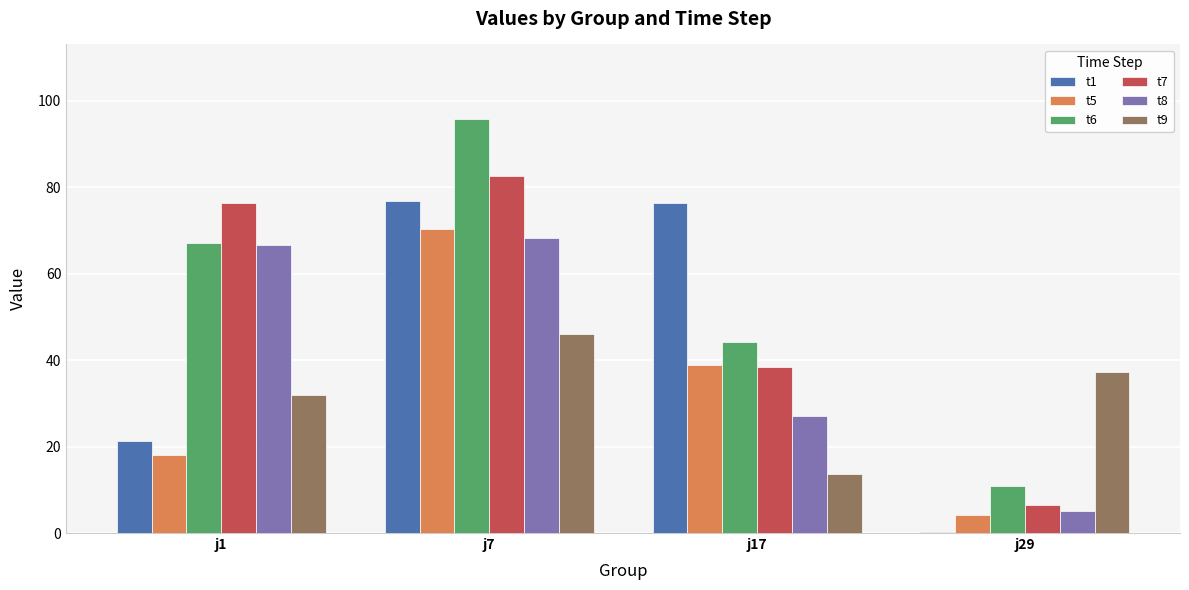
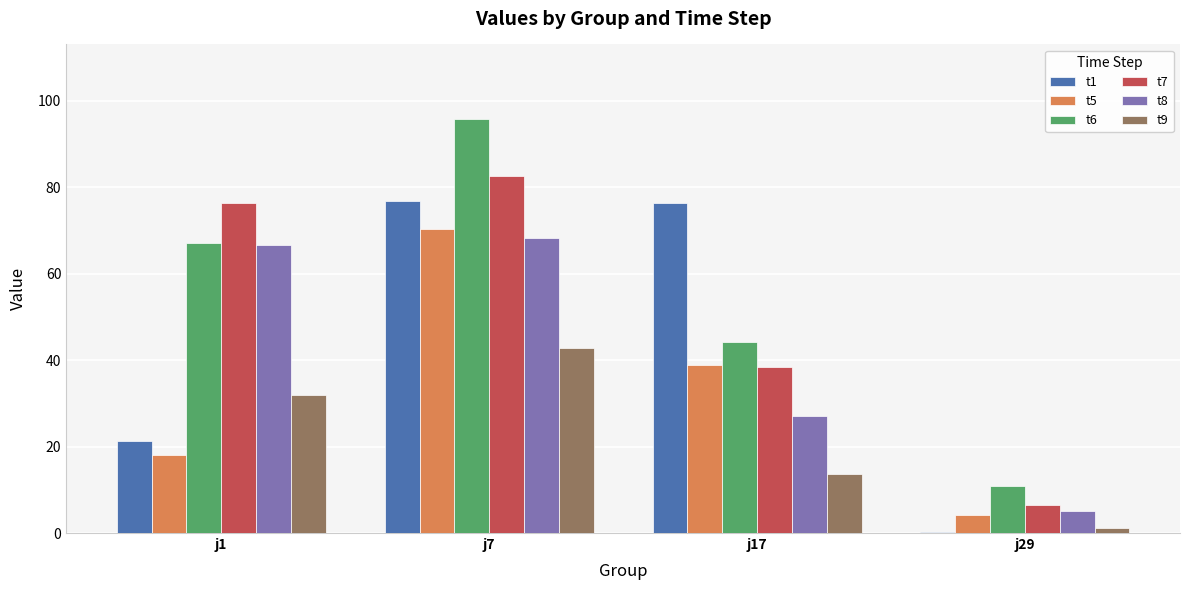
t9, j7: 46 -> 43
t9, j29: 37 -> 1
